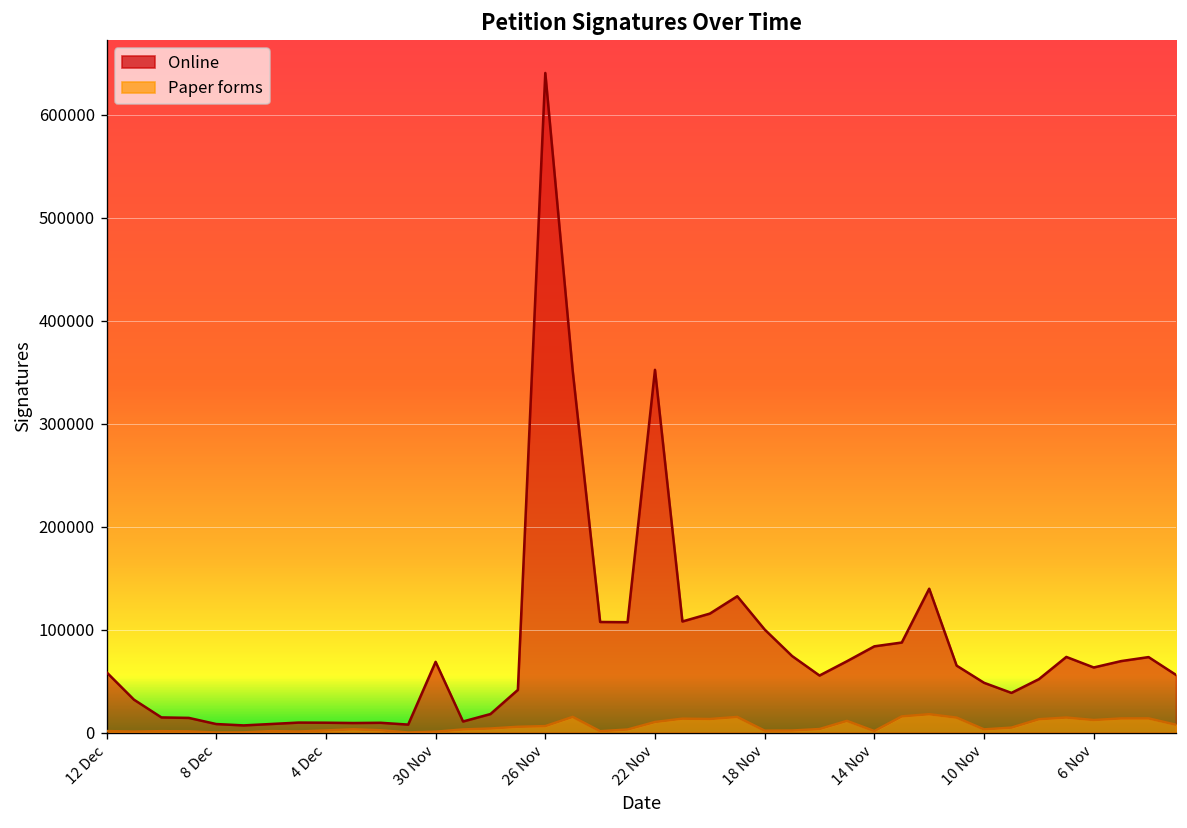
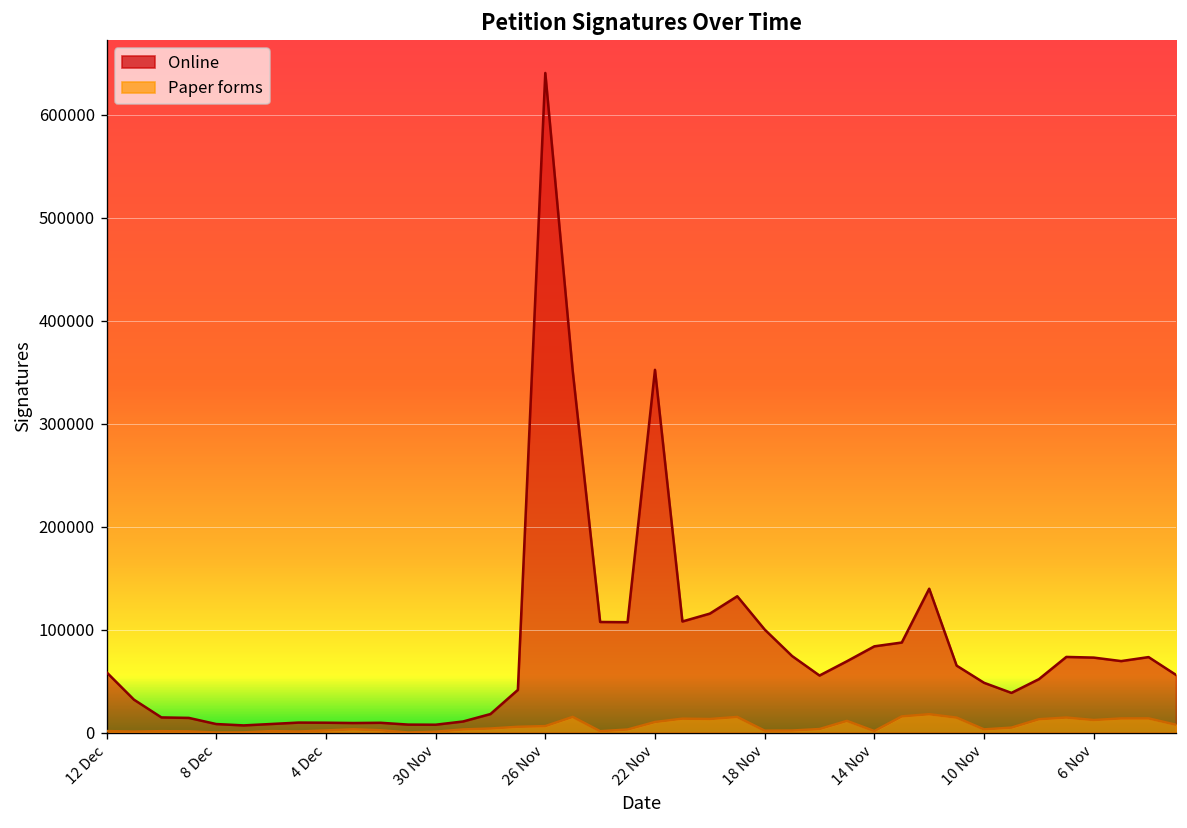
Online, 30 Nov: 70000 -> 10000
Online, 6 Nov: 60000 -> 70000
